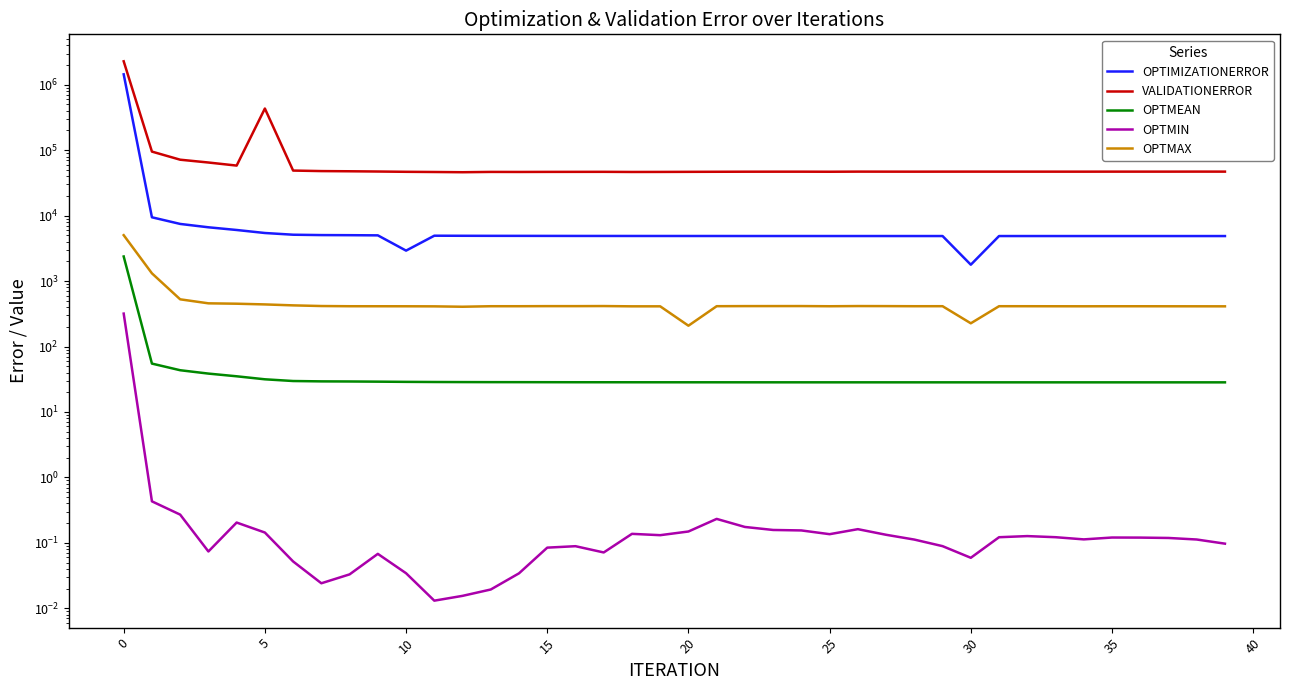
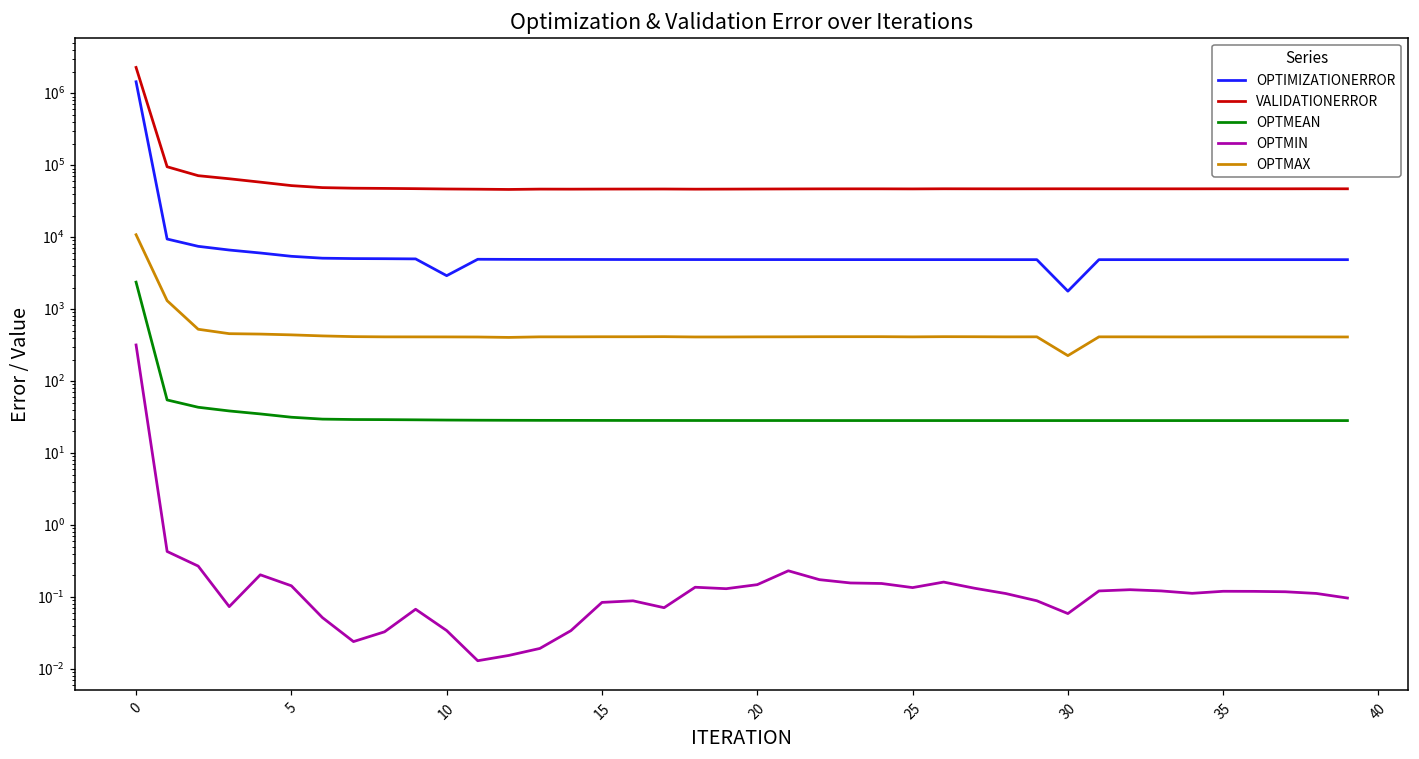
OPTMAX, 0: 5000 -> 11000
VALIDATIONERROR, 5: 400000 -> 50000
OPTMAX, 20: 210 -> 400
